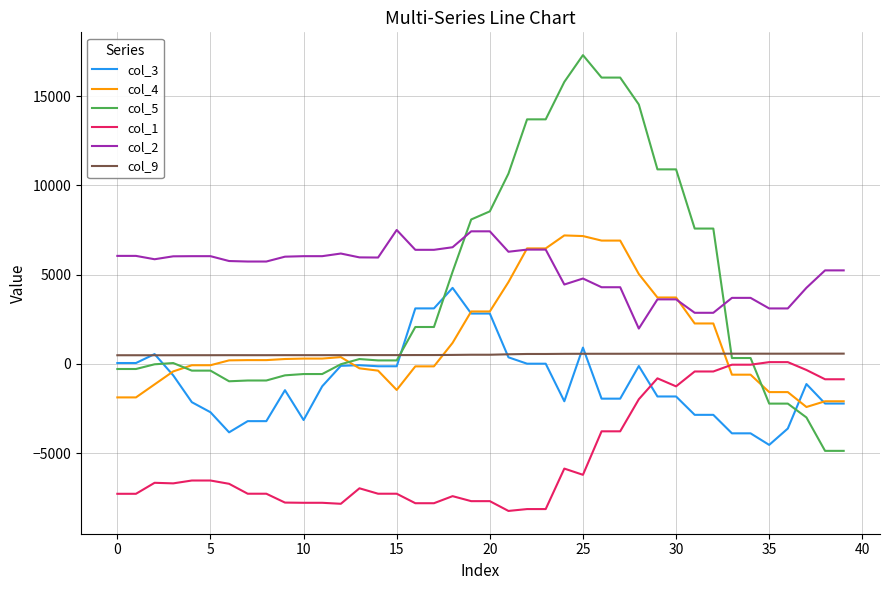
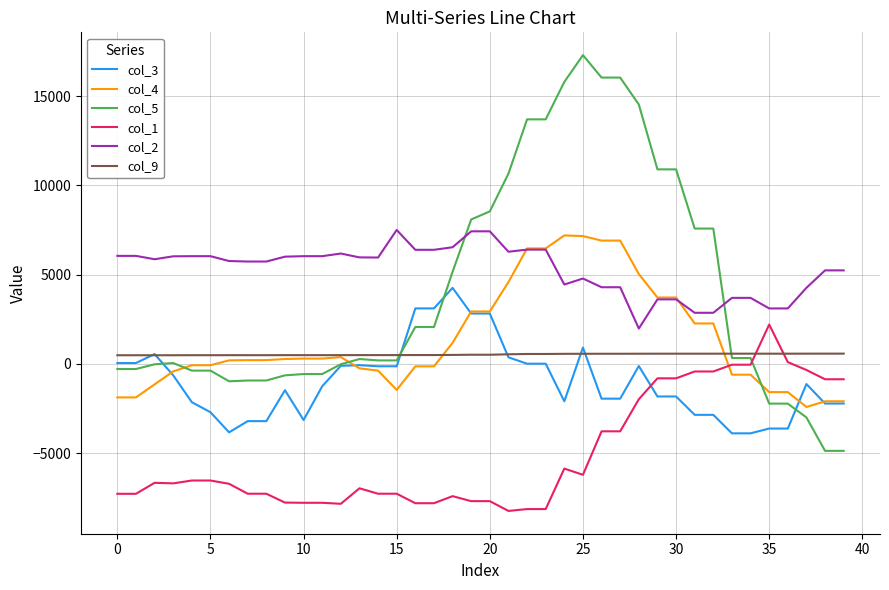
col_1, 30: -1300 -> -800
col_3, 35: -4500 -> -3600
col_1, 35: 100 -> 2200
